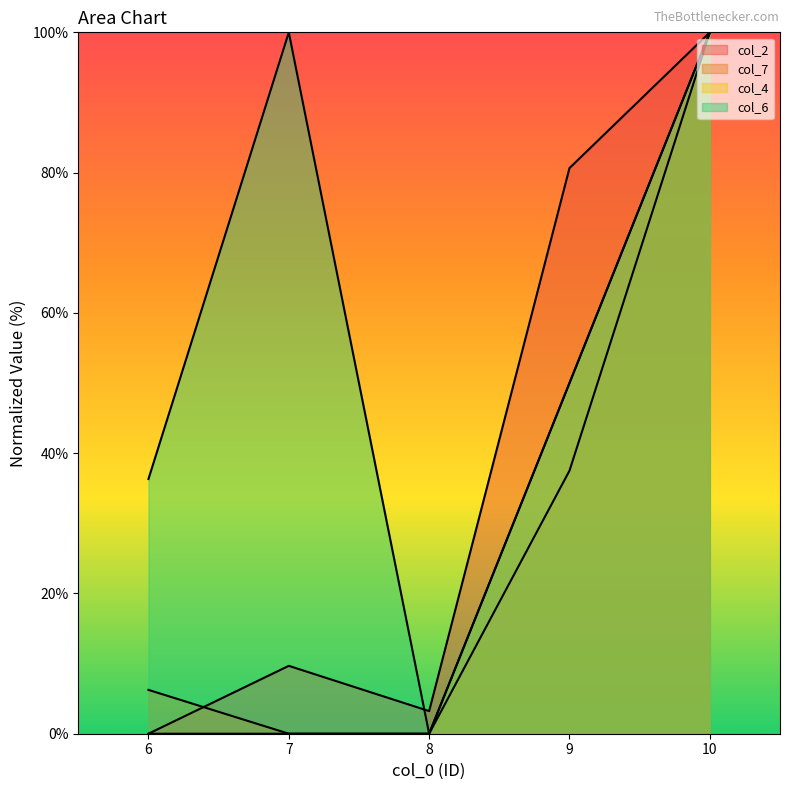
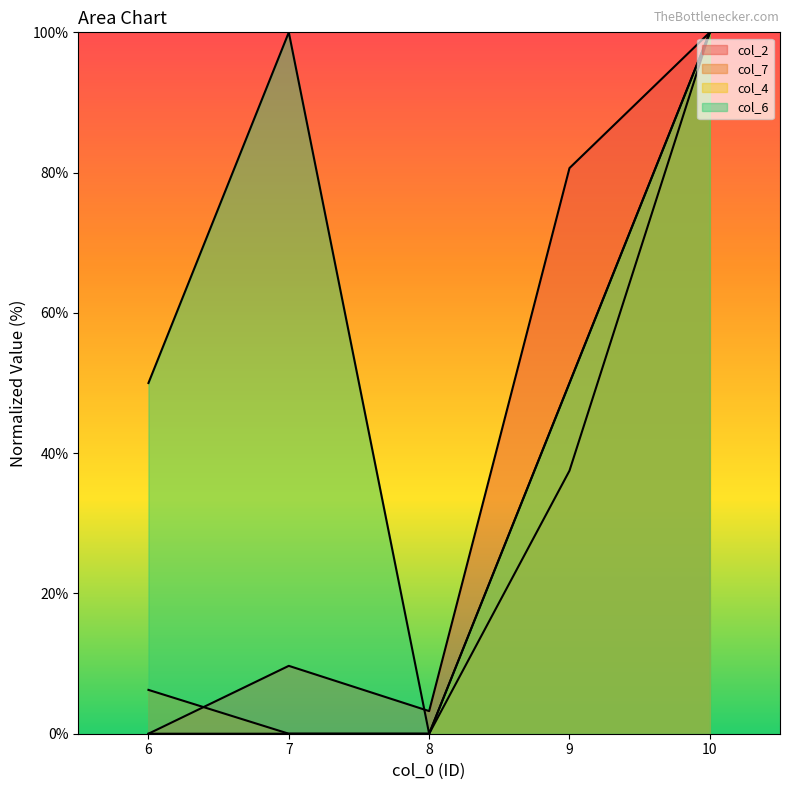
col_6, 6: 36% -> 50%
